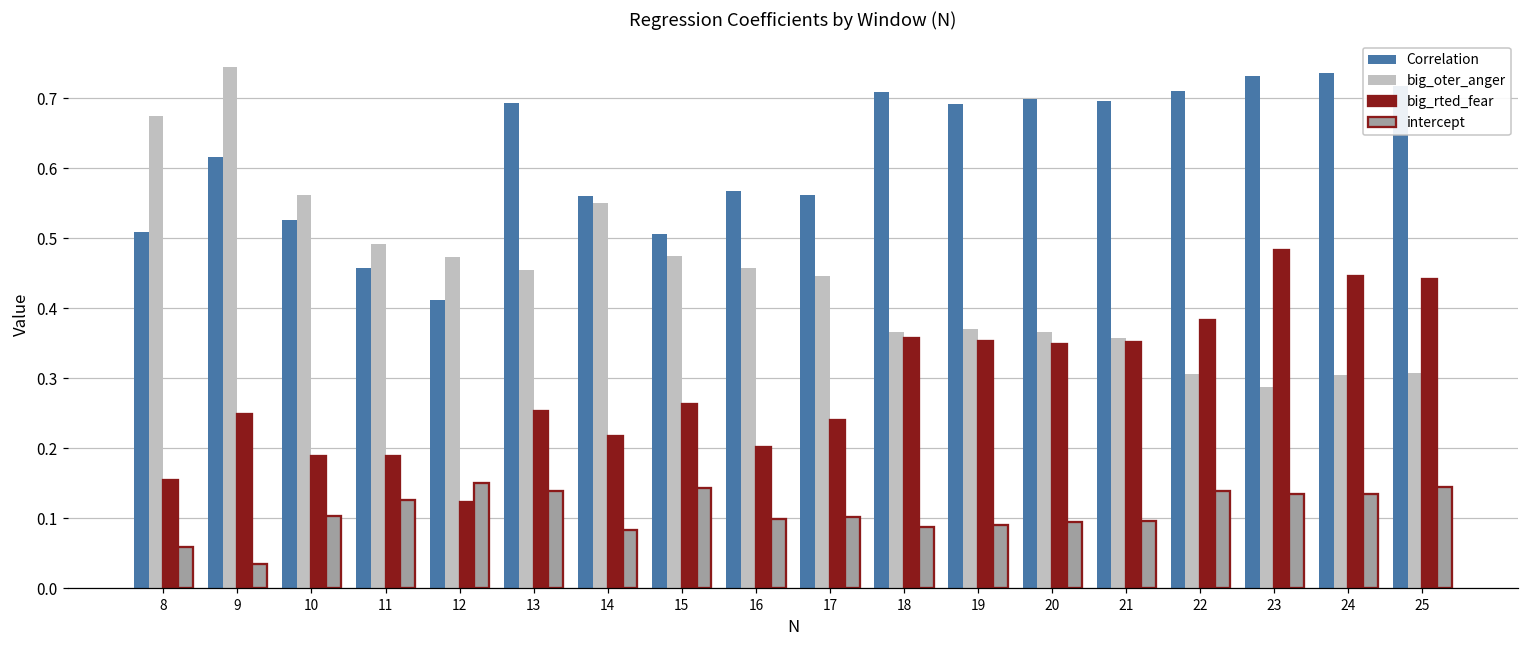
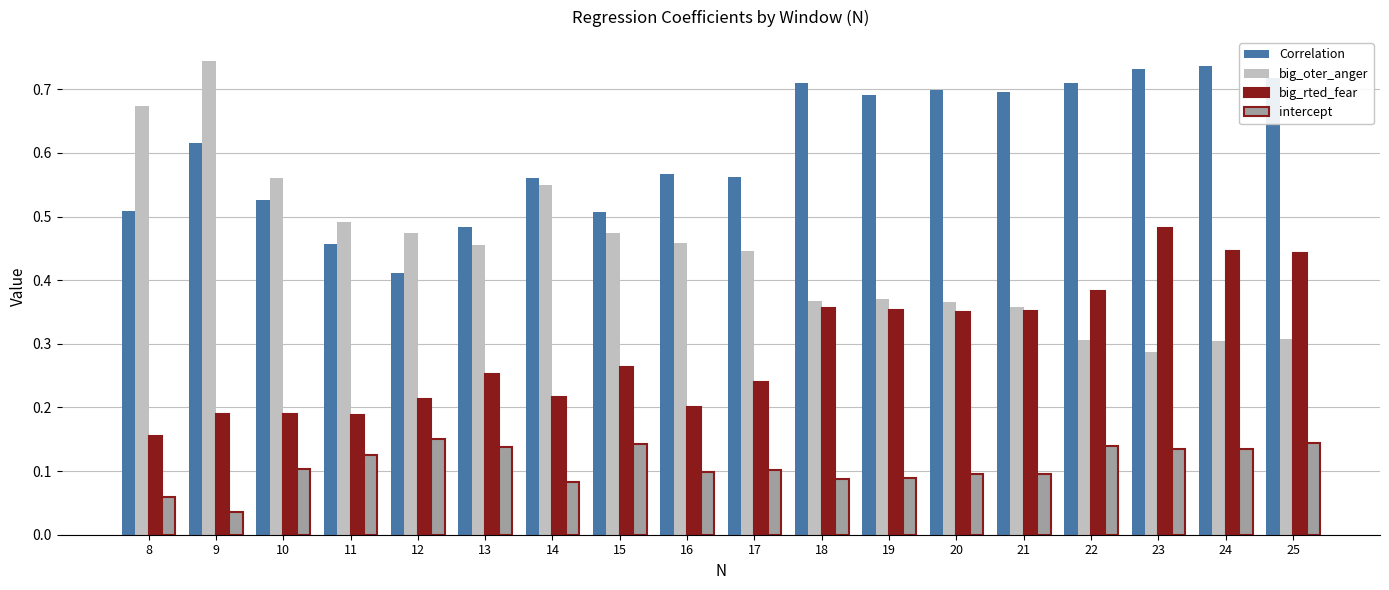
big_rted_fear, 9: 0.25 -> 0.19
big_rted_fear, 12: 0.12 -> 0.21
Correlation, 13: 0.69 -> 0.48
